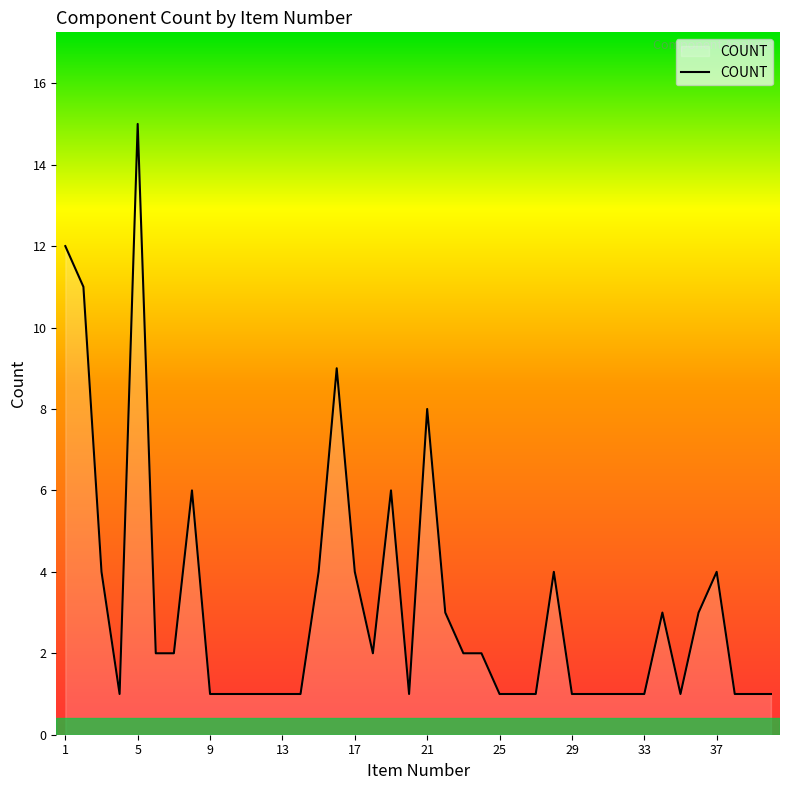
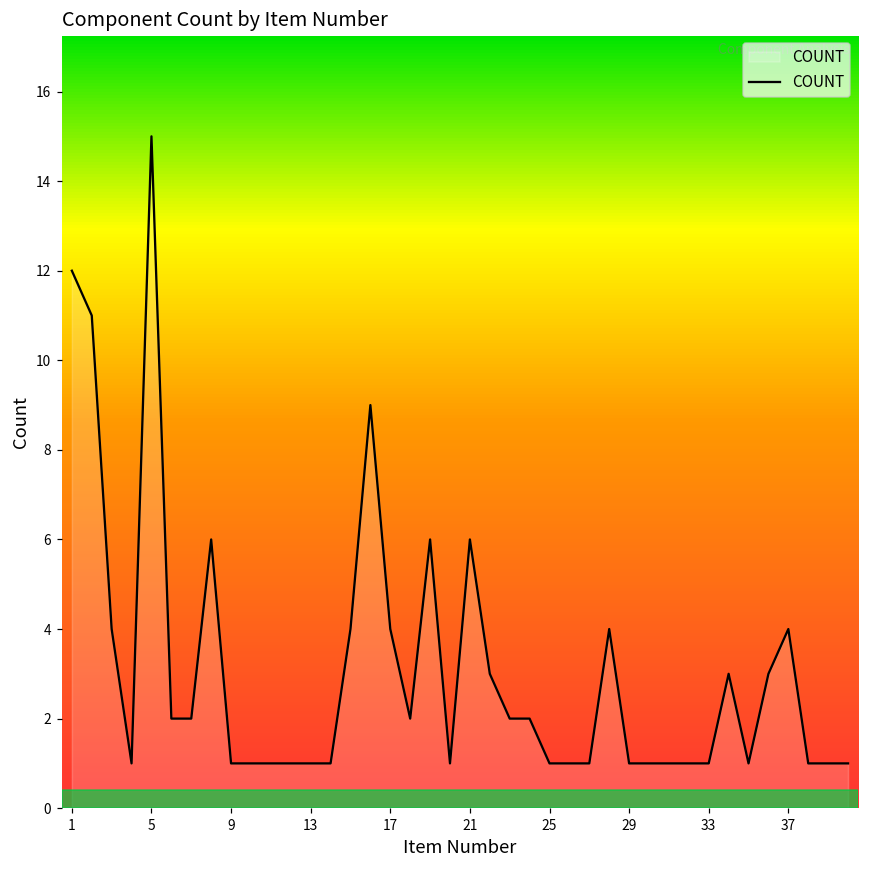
21: 8 -> 6
